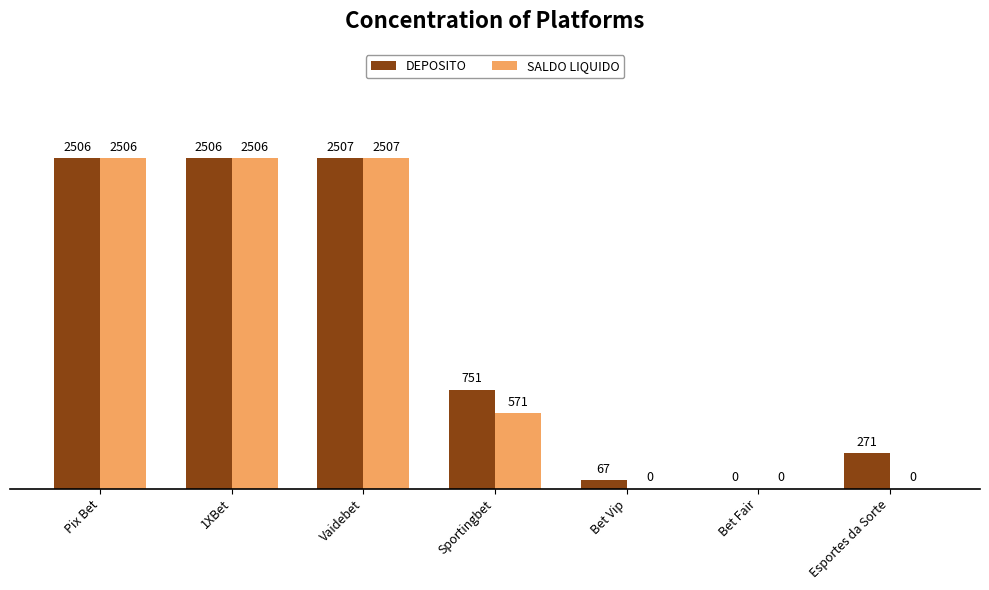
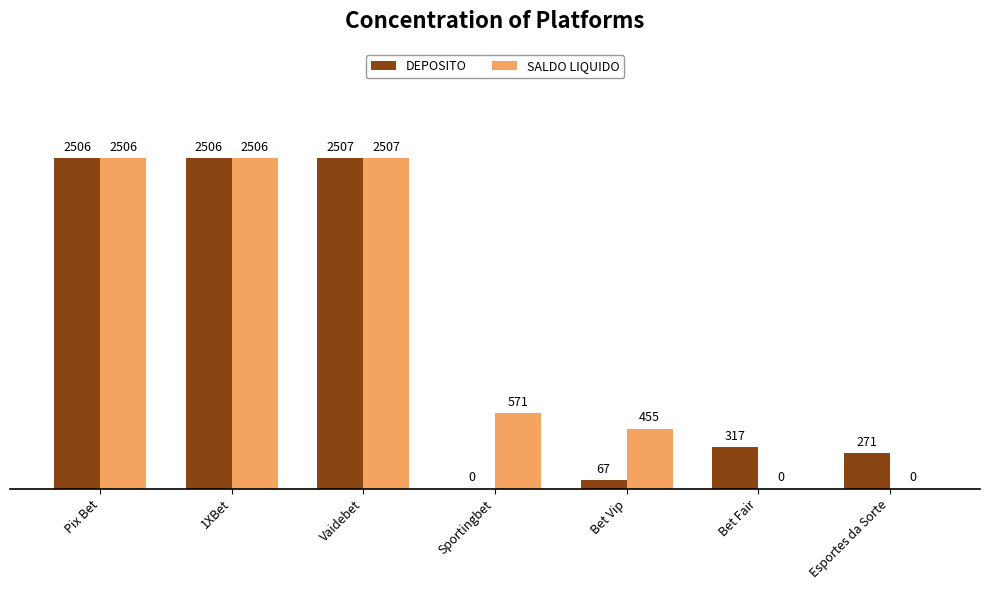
DEPOSITO, Sportingbet: 751 -> 0
SALDO LIQUIDO, Bet Vip: 0 -> 455
DEPOSITO, Bet Fair: 0 -> 317
